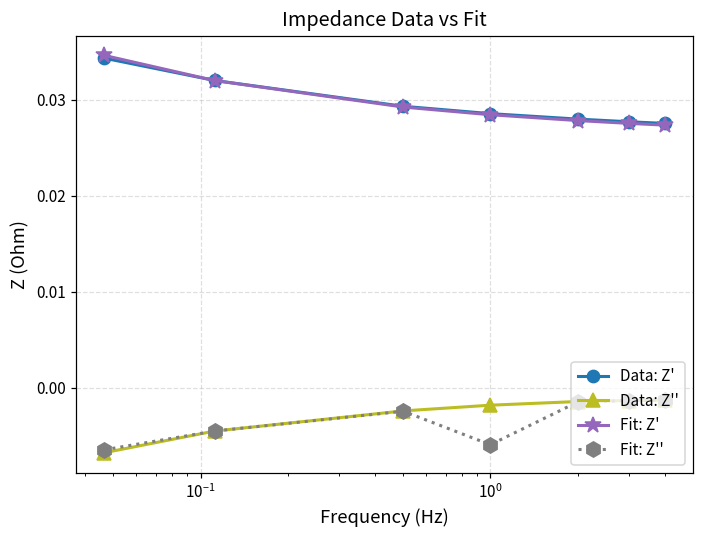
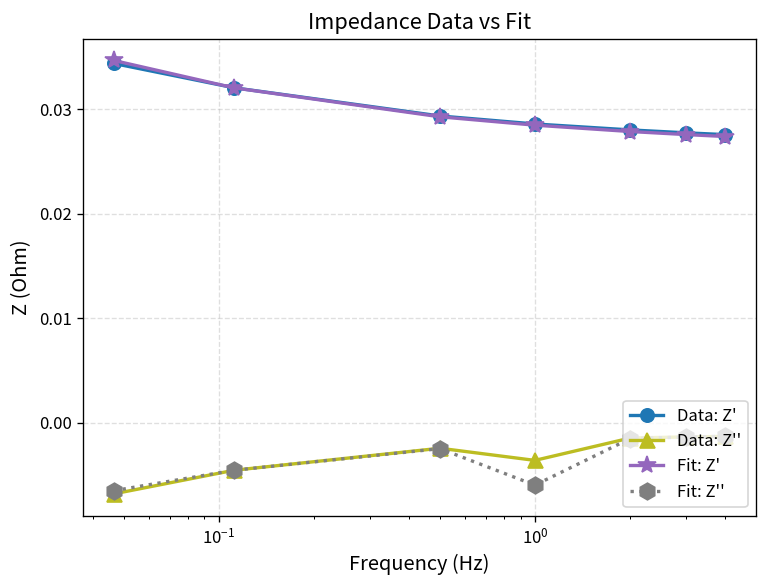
Data: Z'', 10^0: -0.002 -> -0.004
